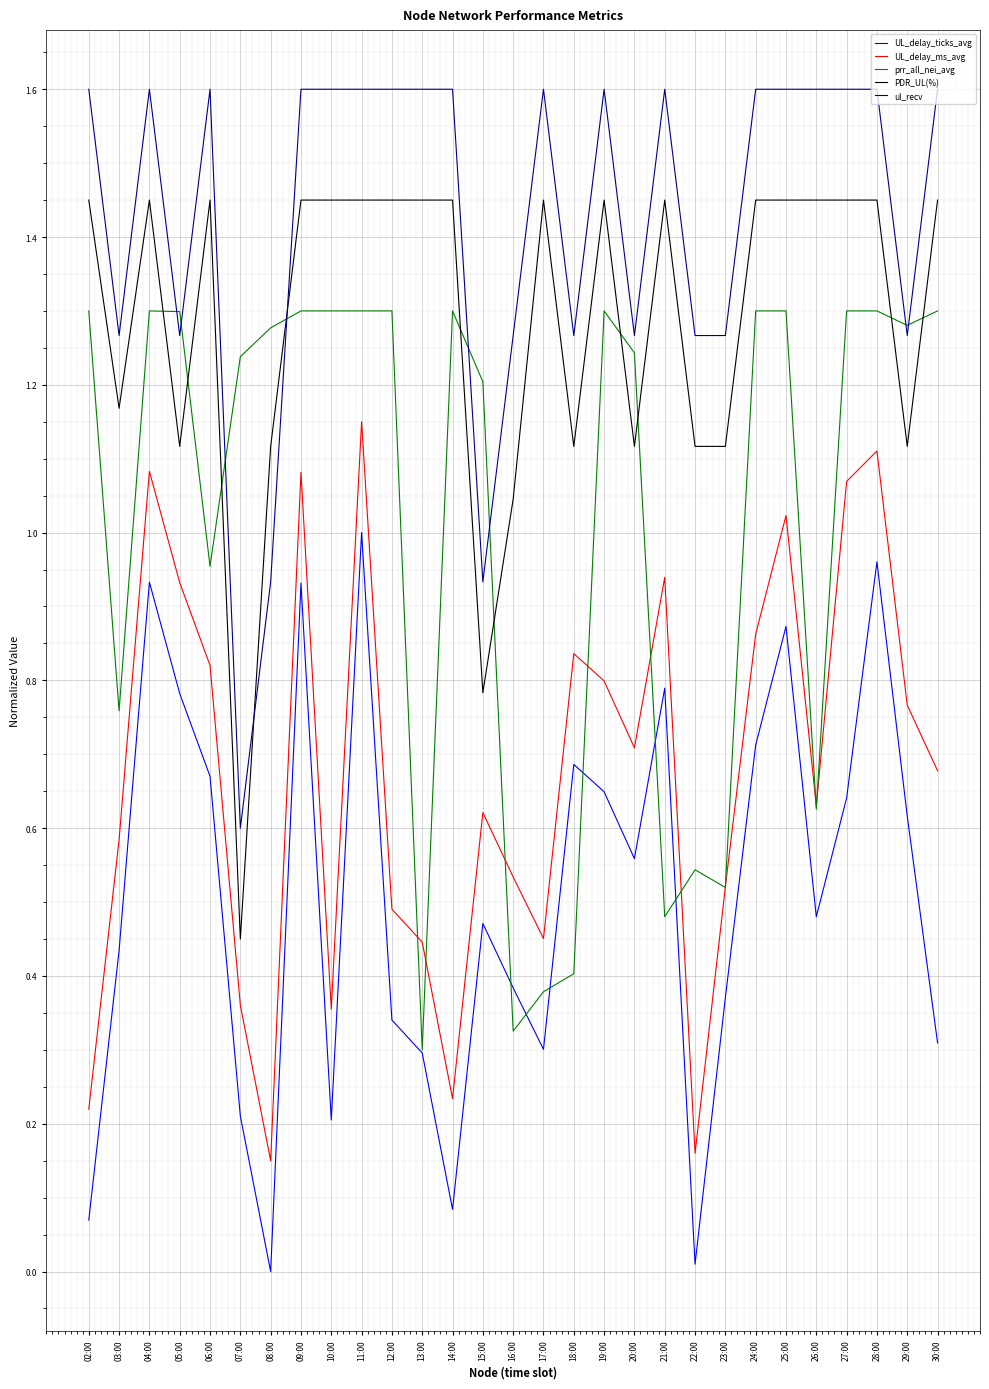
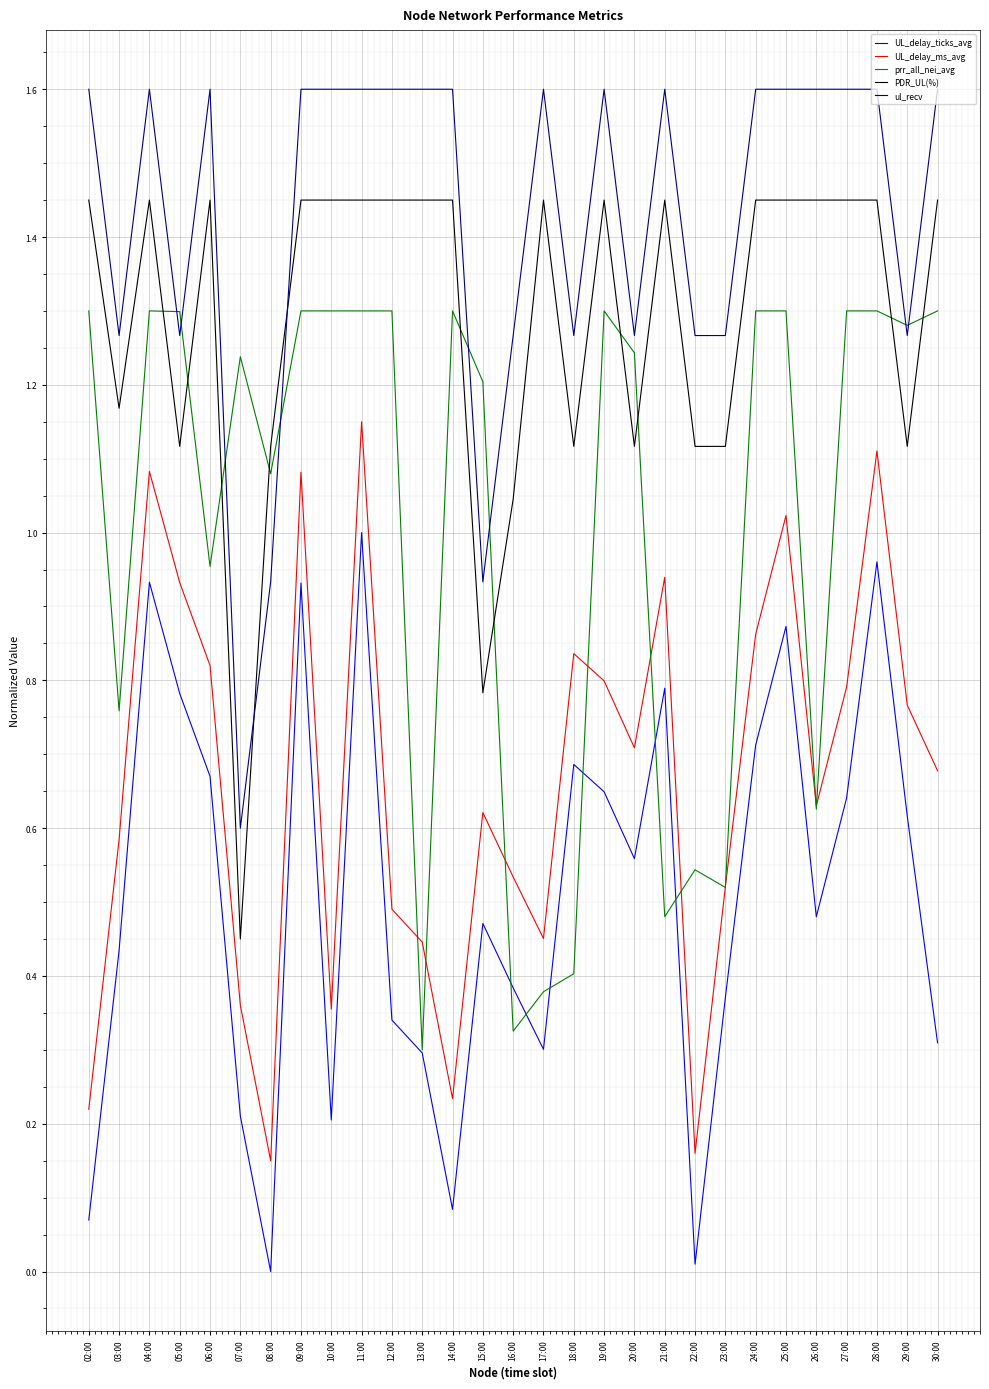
prr_all_nei_avg, 08:00: 1.28 -> 1.08
UL_delay_ms_avg, 27:00: 1.07 -> 0.79
